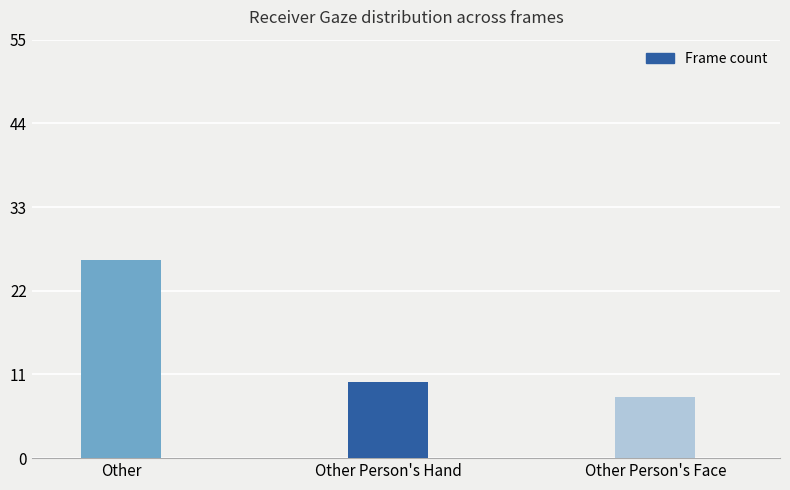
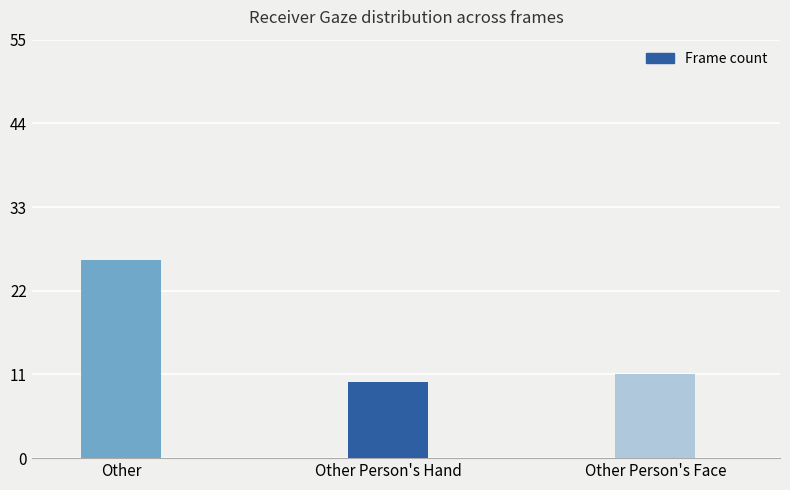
Other Person's Face: 8 -> 11
